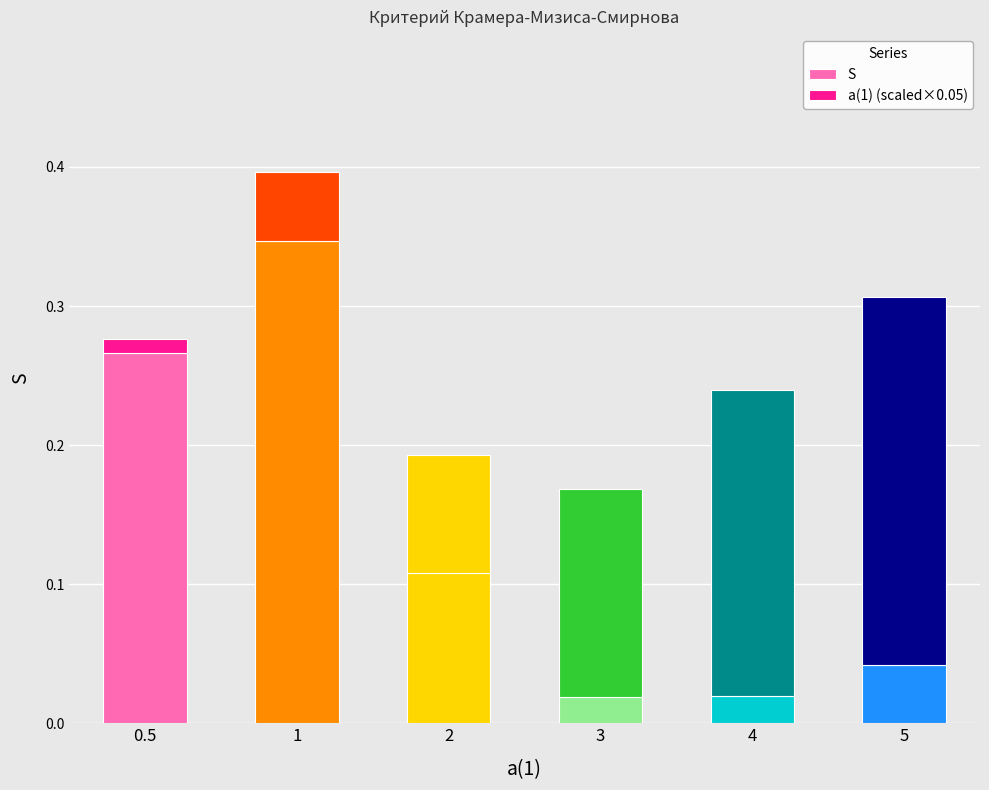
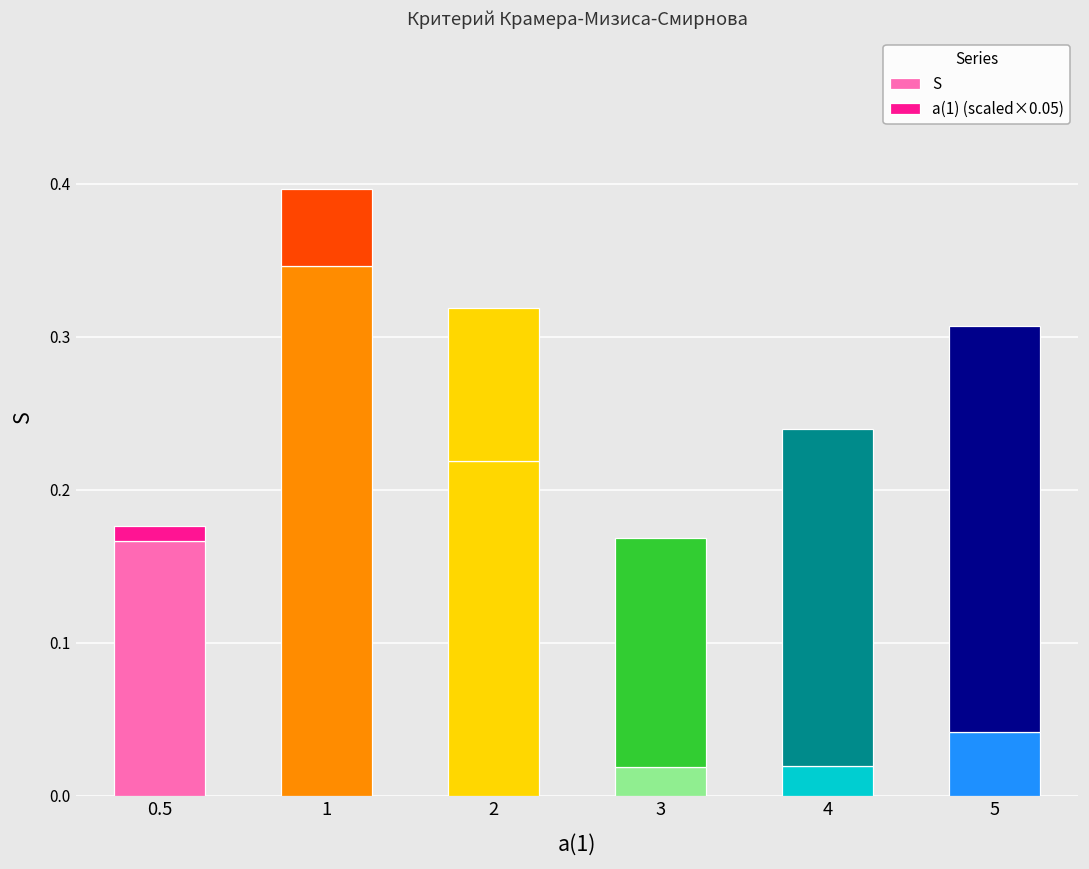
S, 0.5: 0.266 -> 0.166
S, 2: 0.108 -> 0.218
a(1) (scaled×0.05), 2: 0.085 -> 0.100
